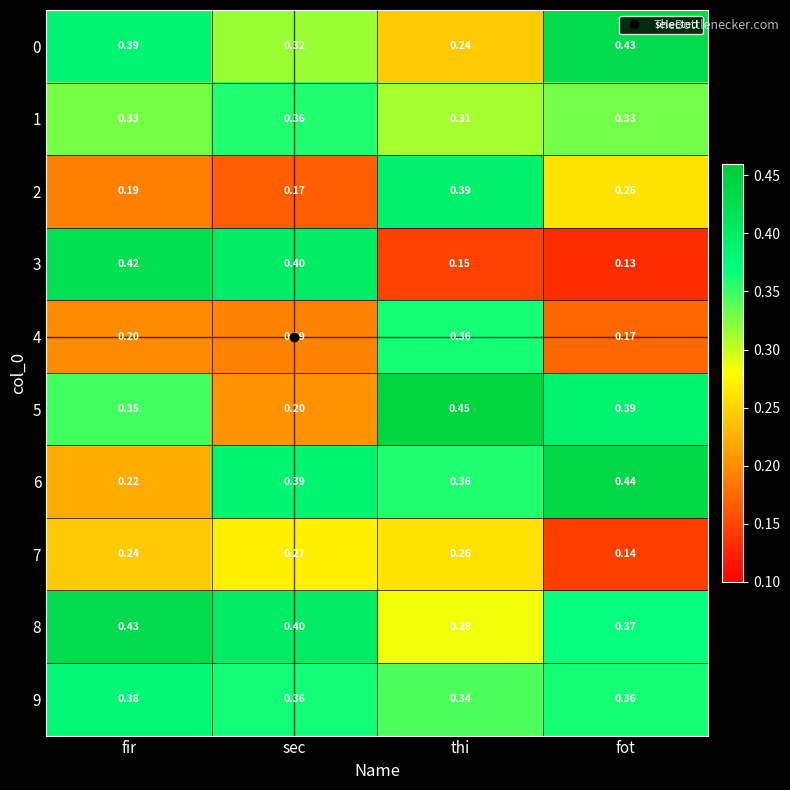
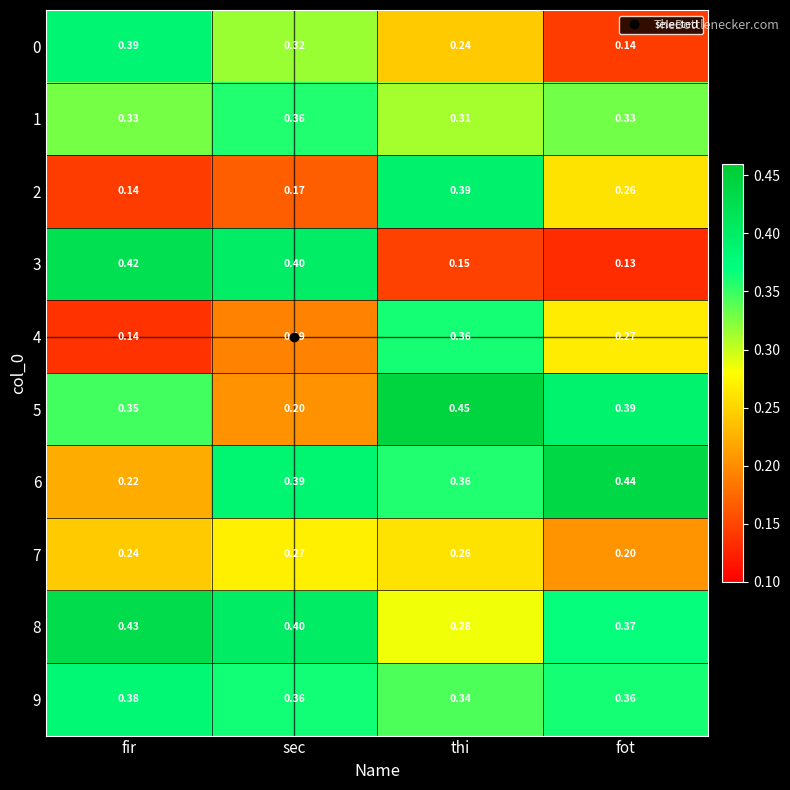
0, fot: 0.43 -> 0.14
2, fir: 0.19 -> 0.14
4, fir: 0.20 -> 0.14
4, fot: 0.17 -> 0.27
7, fot: 0.14 -> 0.20
